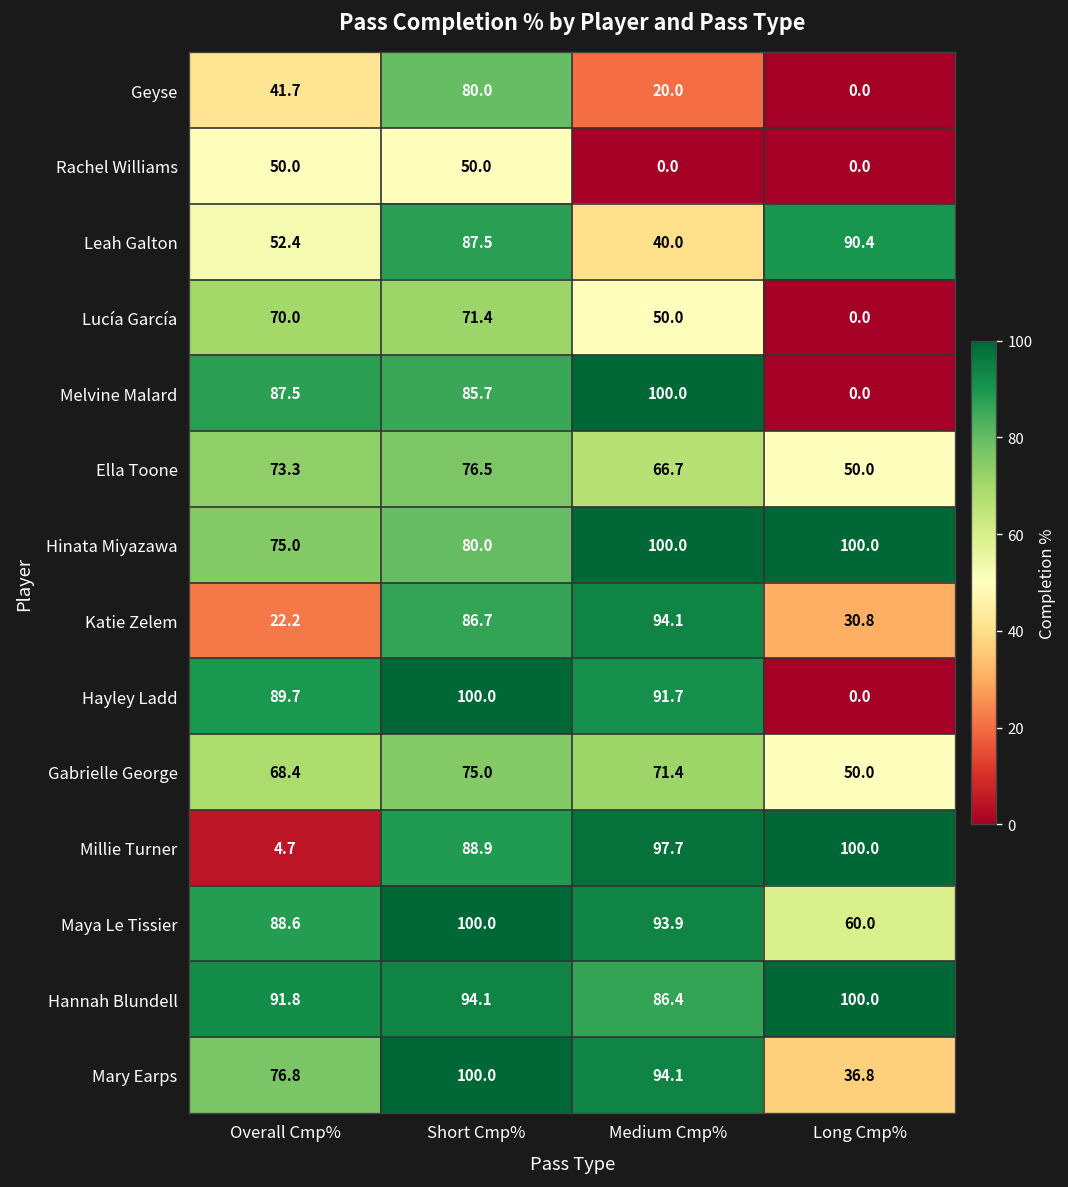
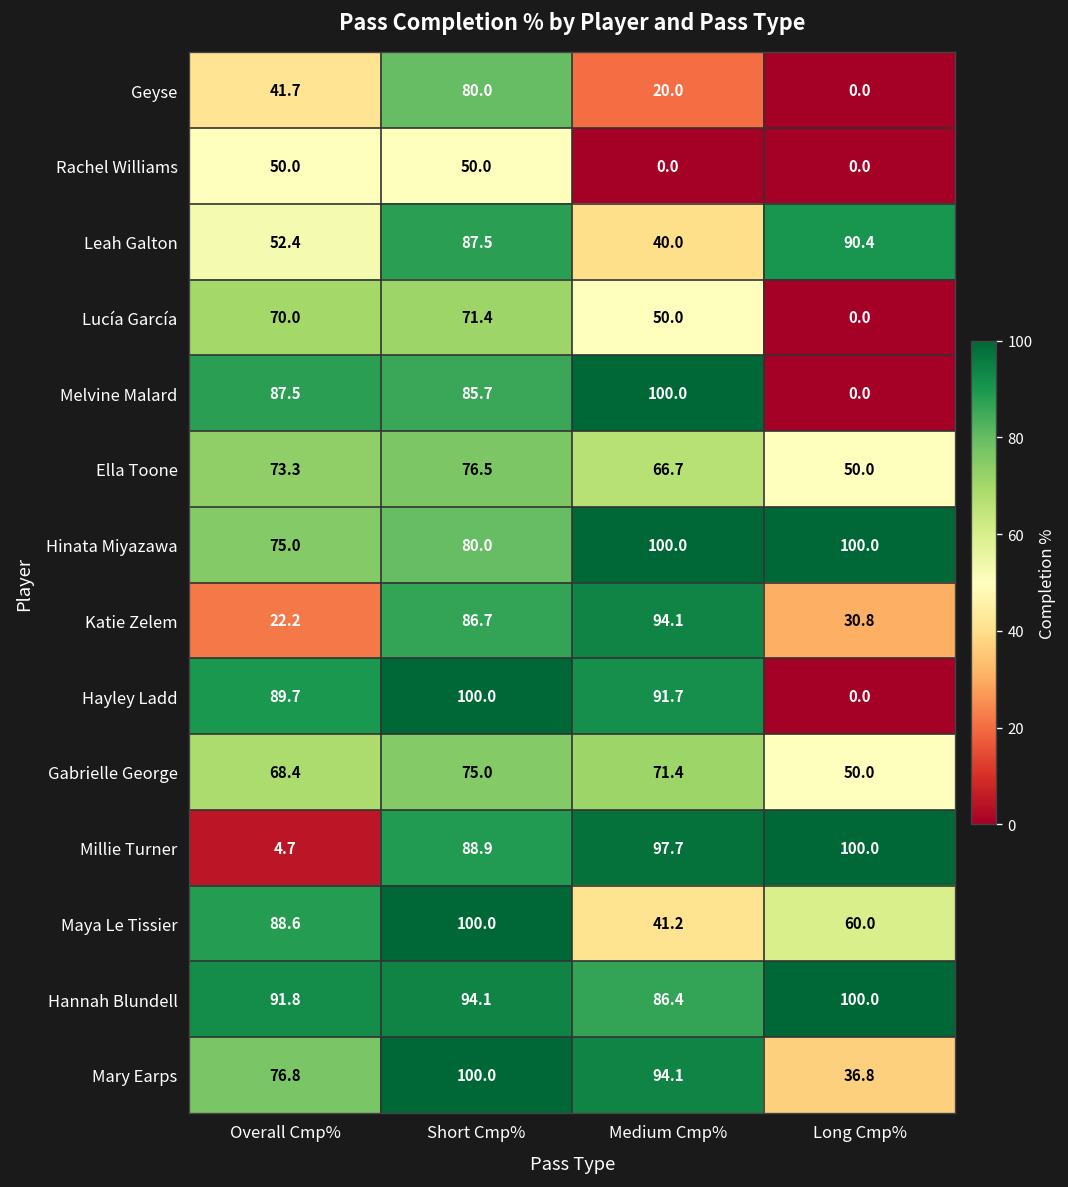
Maya Le Tissier, Medium Cmp%: 93.9 -> 41.2
